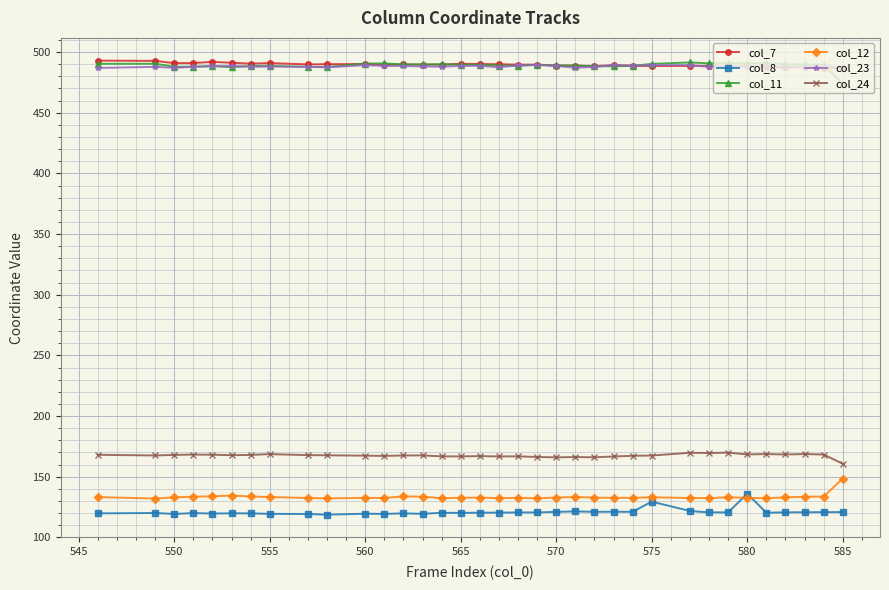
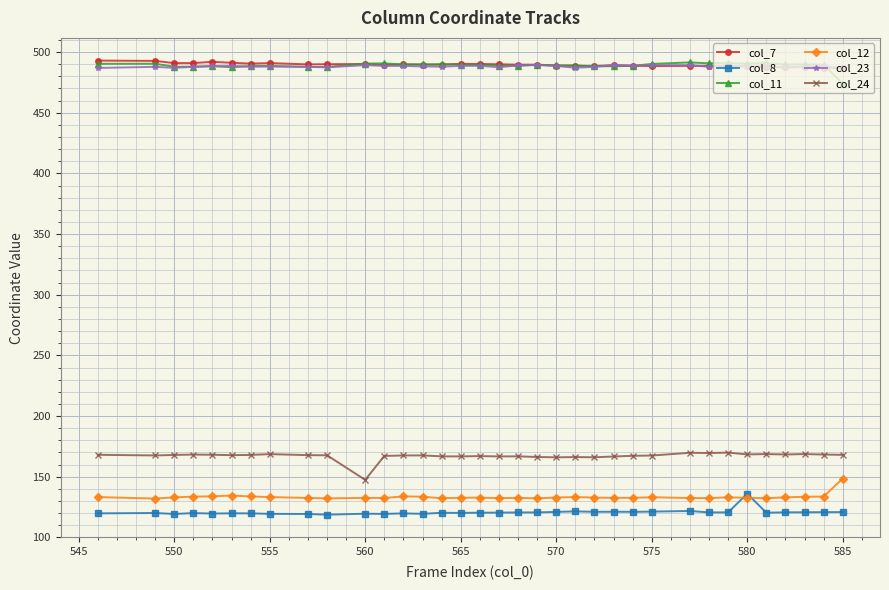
col_24, 560: 167 -> 147
col_8, 575: 129 -> 121
col_24, 585: 161 -> 168
